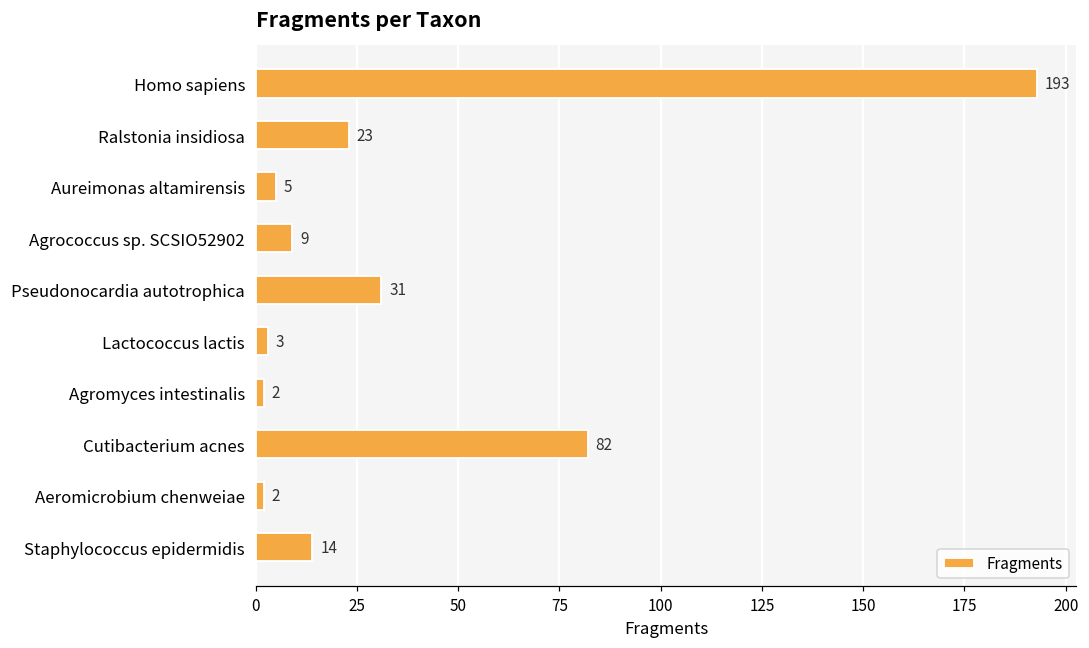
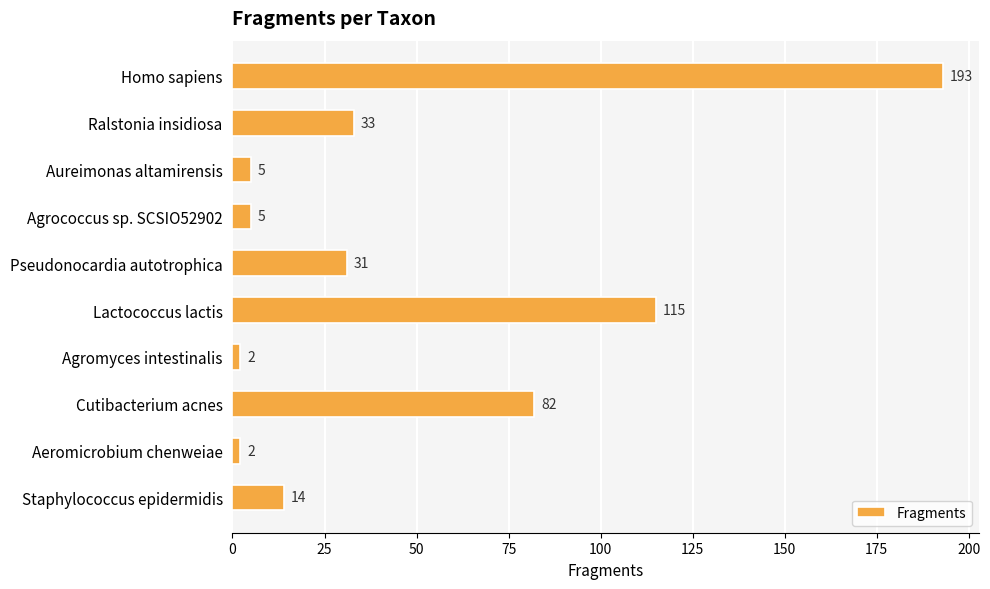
Ralstonia insidiosa: 23 -> 33
Agrococcus sp. SCSIO52902: 9 -> 5
Lactococcus lactis: 3 -> 115
